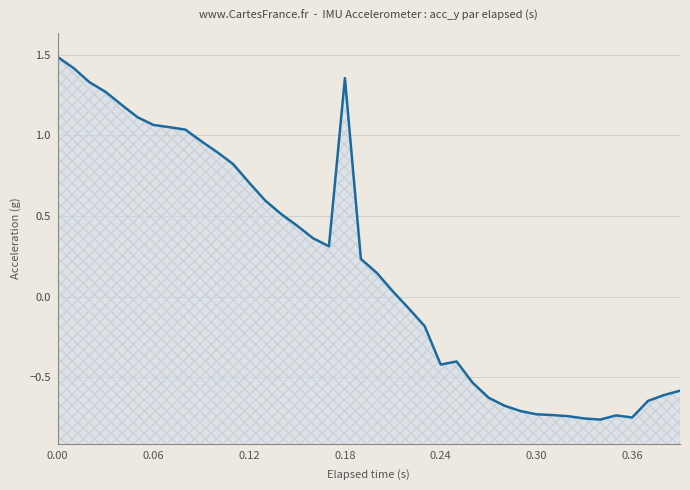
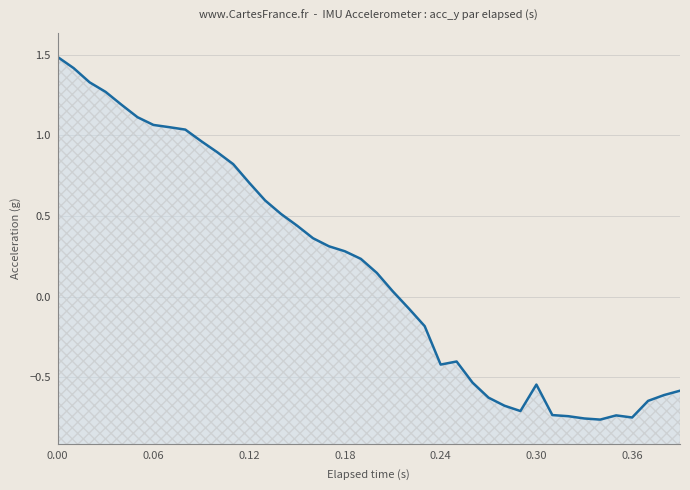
0.18: 1.36 -> 0.28
0.30: -0.73 -> -0.54
